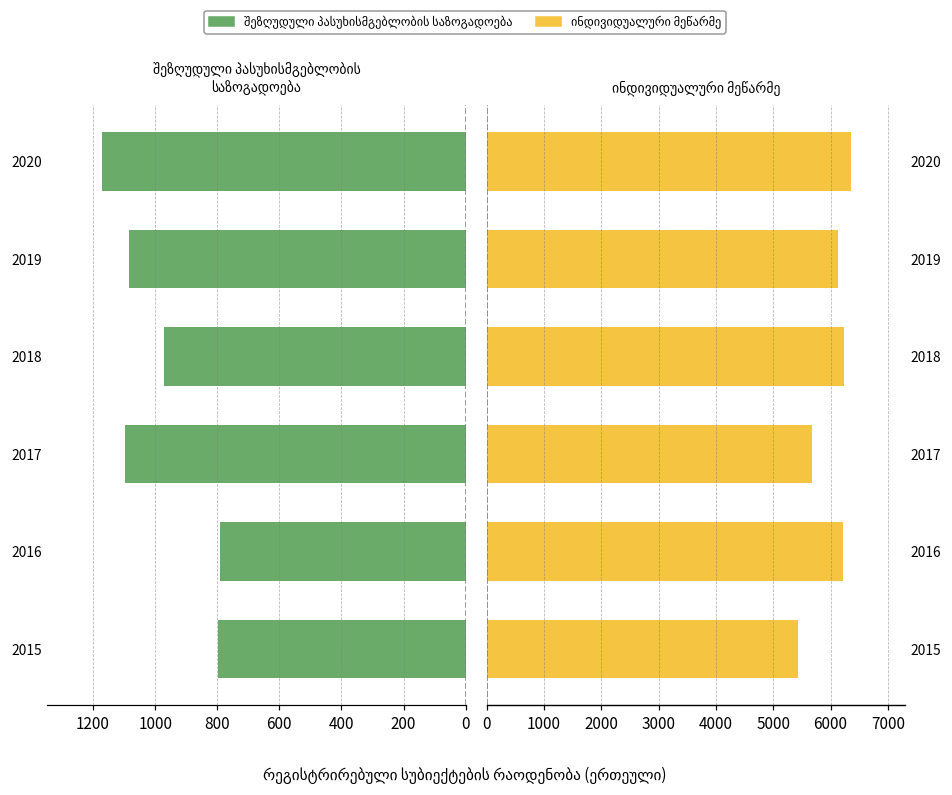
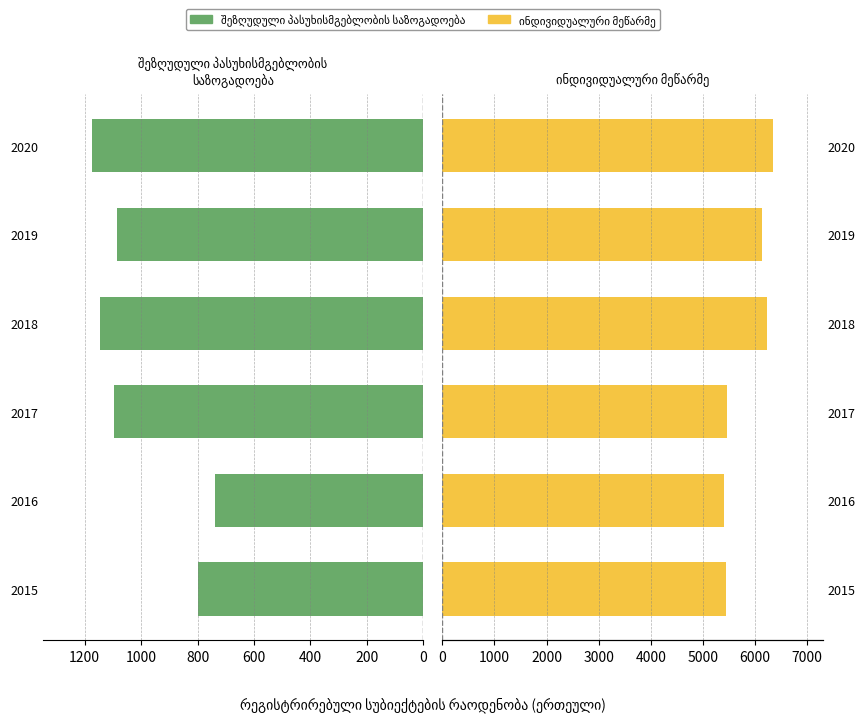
შეზღუდული პასუხისმგებლობის საზოგადოება, 2018: 970 -> 1150
შეზღუდული პასუხისმგებლობის საზოგადოება, 2016: 790 -> 740
ინდივიდუალური მეწარმე, 2017: 5700 -> 5500
ინდივიდუალური მეწარმე, 2016: 6200 -> 5400
